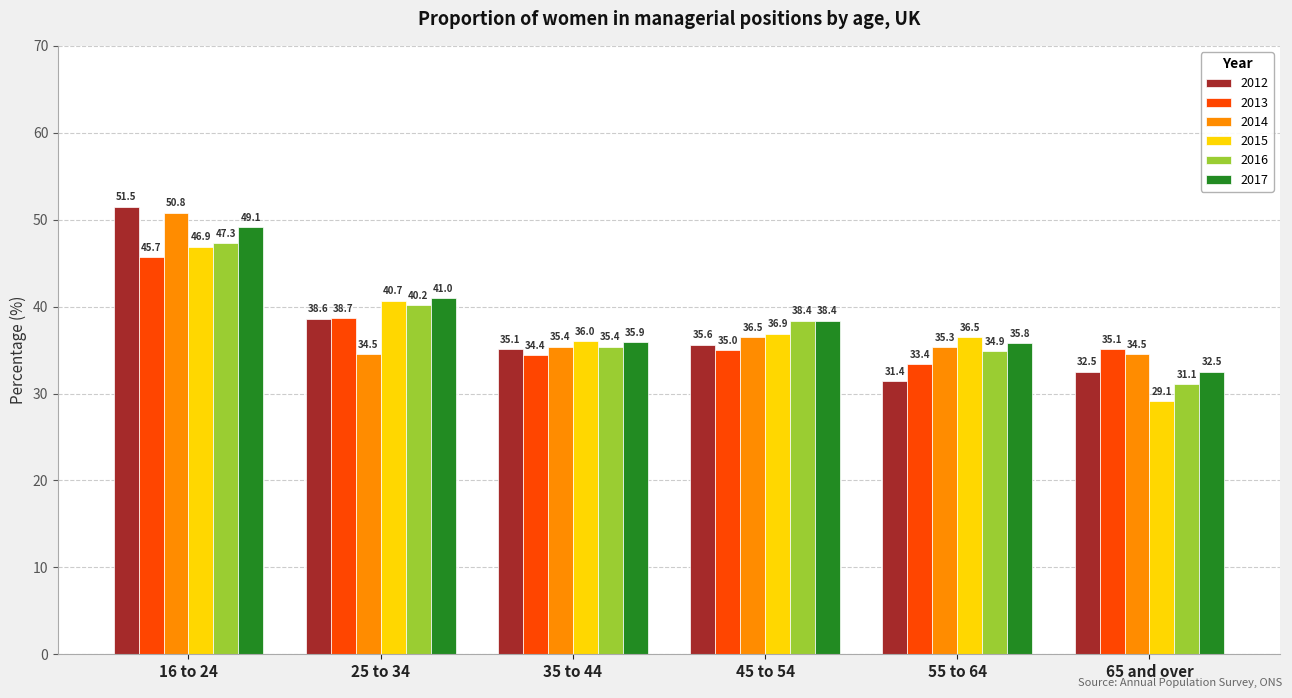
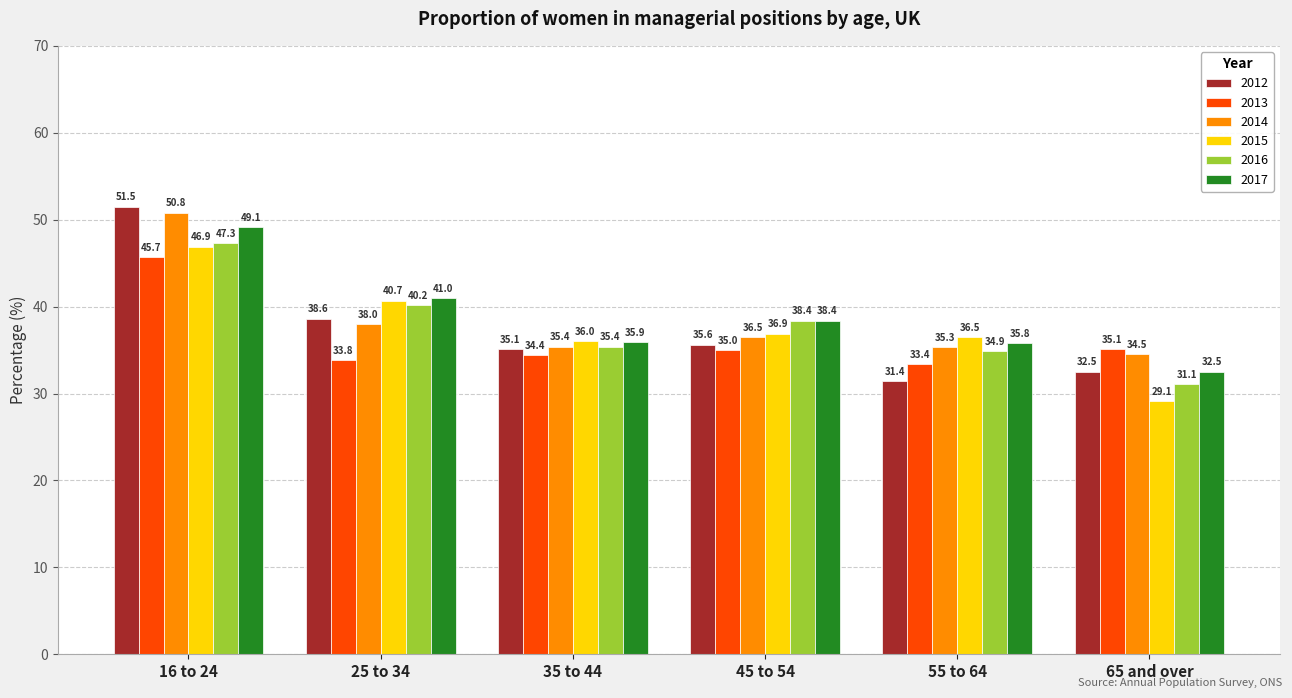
2013, 25 to 34: 38.7 -> 33.8
2014, 25 to 34: 34.5 -> 38.0
